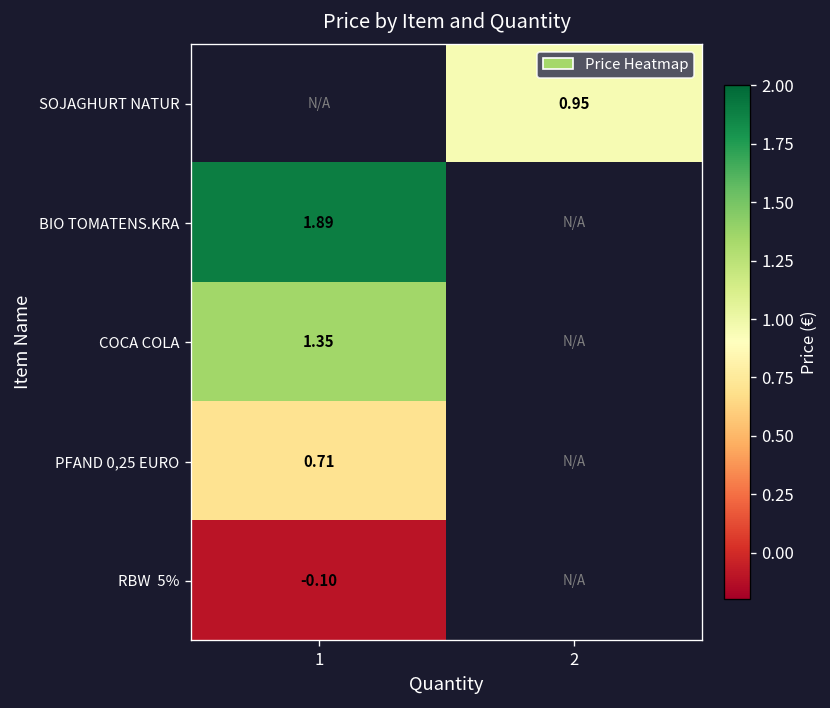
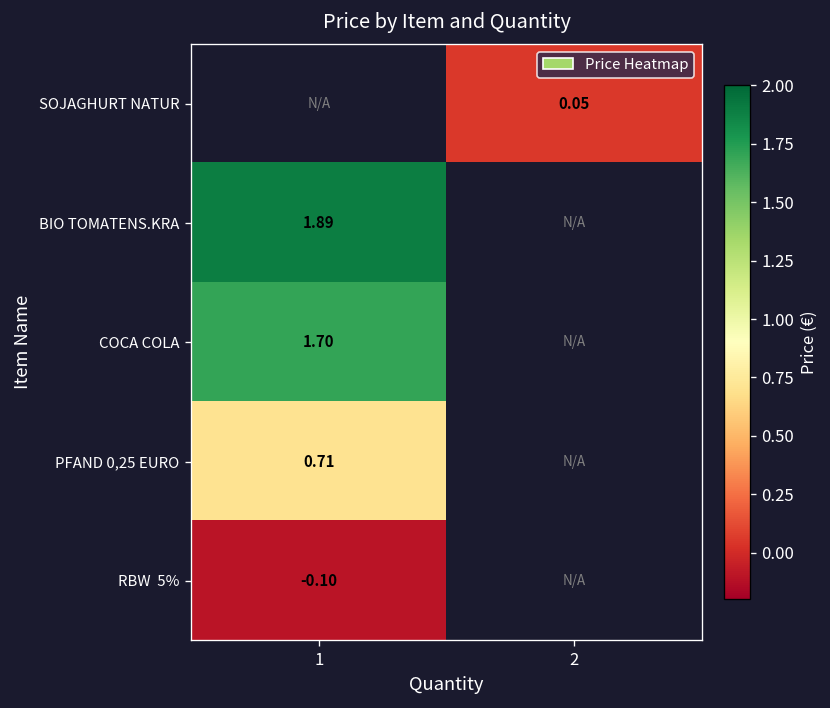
SOJAGHURT NATUR, 2: 0.95 -> 0.05
COCA COLA, 1: 1.35 -> 1.70
